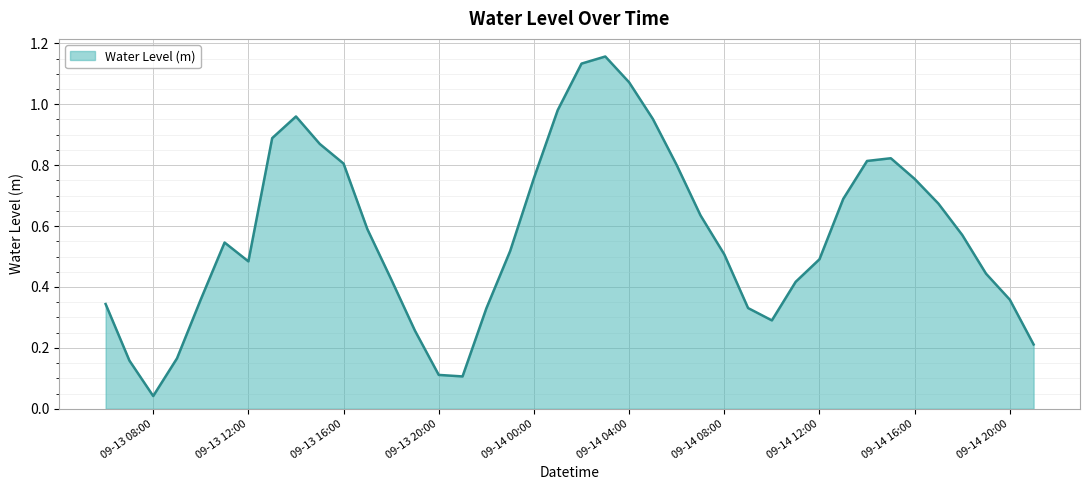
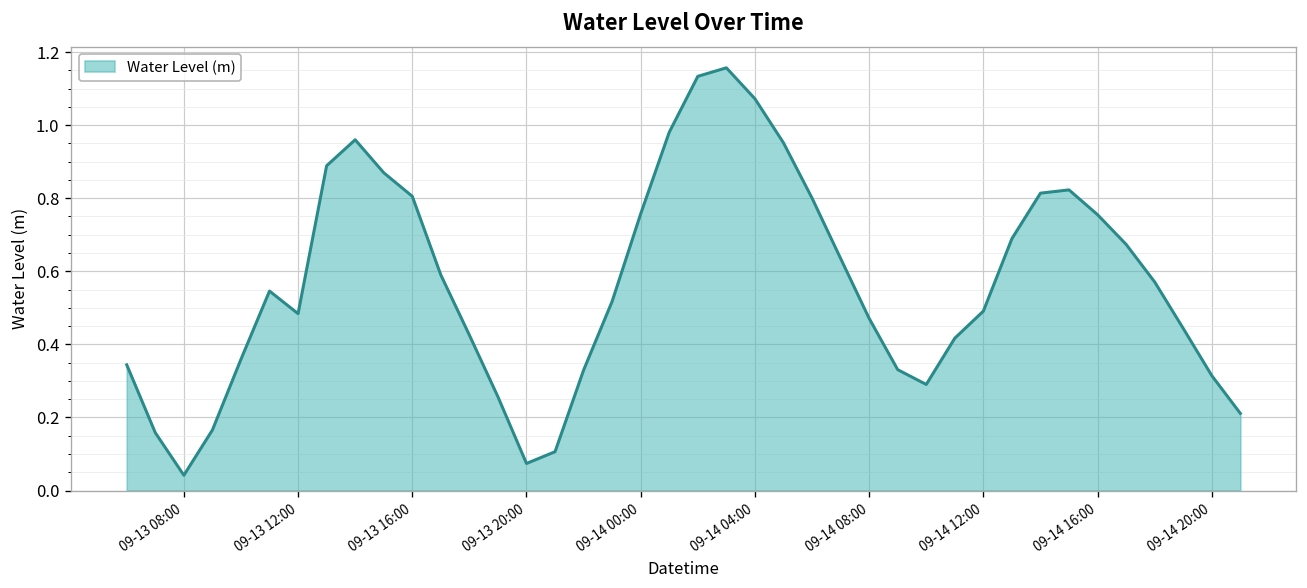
09-13 20:00: 0.11 -> 0.07
09-14 08:00: 0.51 -> 0.47
09-14 20:00: 0.36 -> 0.31
